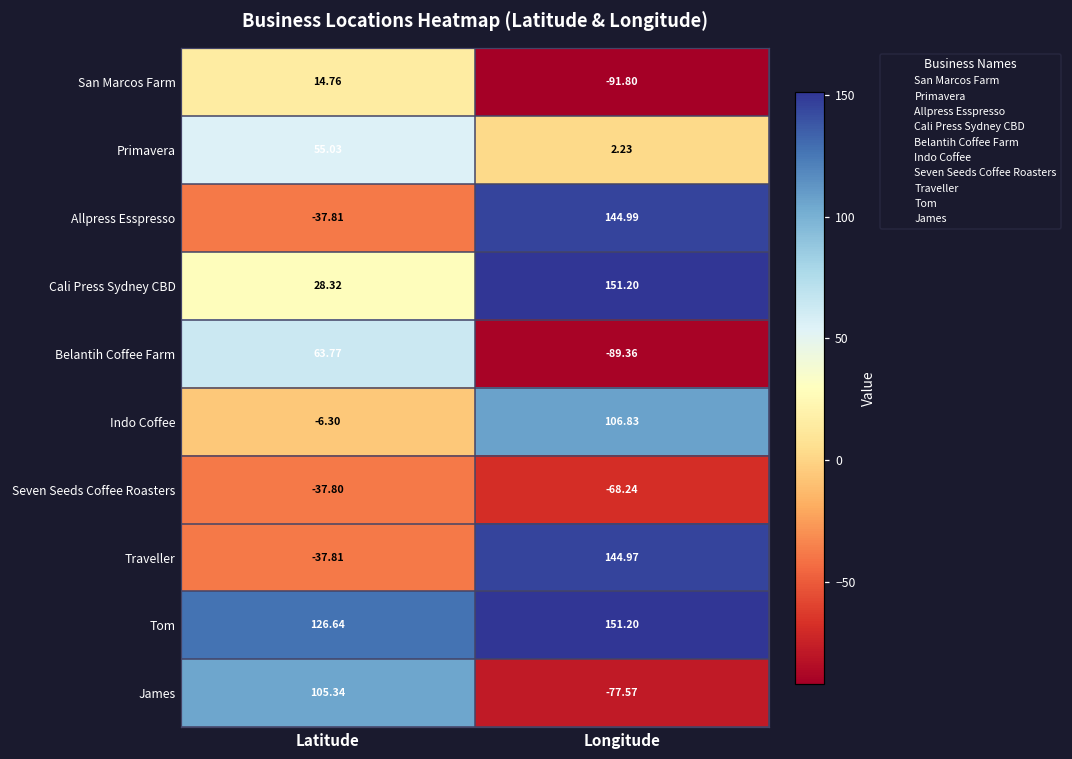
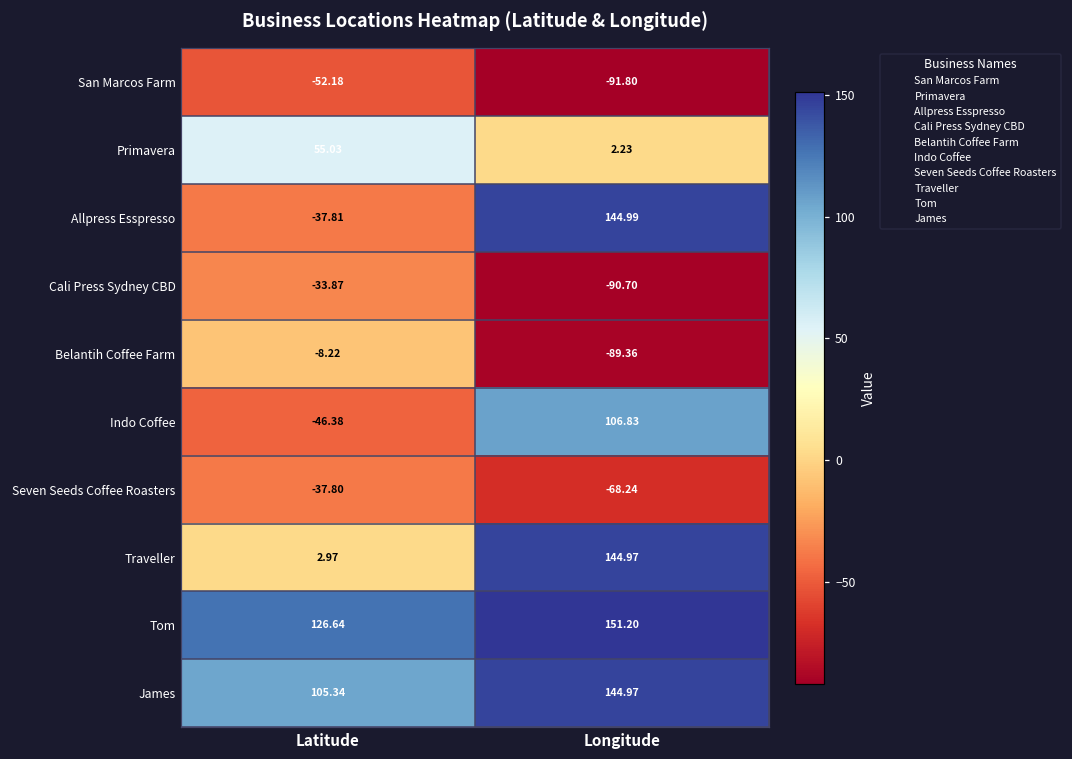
San Marcos Farm, Latitude: 14.76 -> -52.18
Cali Press Sydney CBD, Latitude: 28.32 -> -33.87
Cali Press Sydney CBD, Longitude: 151.20 -> -90.70
Belantih Coffee Farm, Latitude: 63.77 -> -8.22
Indo Coffee, Latitude: -6.30 -> -46.38
Traveller, Latitude: -37.81 -> 2.97
James, Longitude: -77.57 -> 144.97
